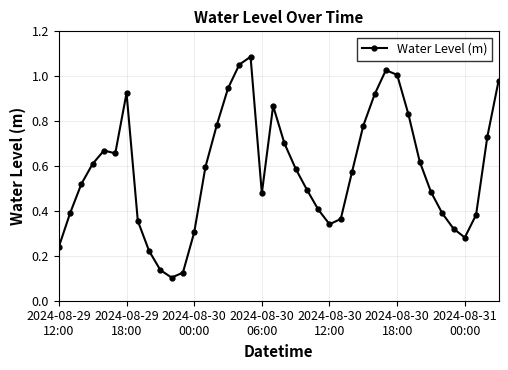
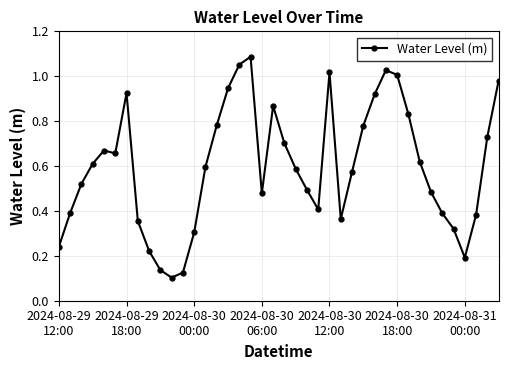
2024-08-30 12:00: 0.34 -> 1.02
2024-08-31 00:00: 0.28 -> 0.19
